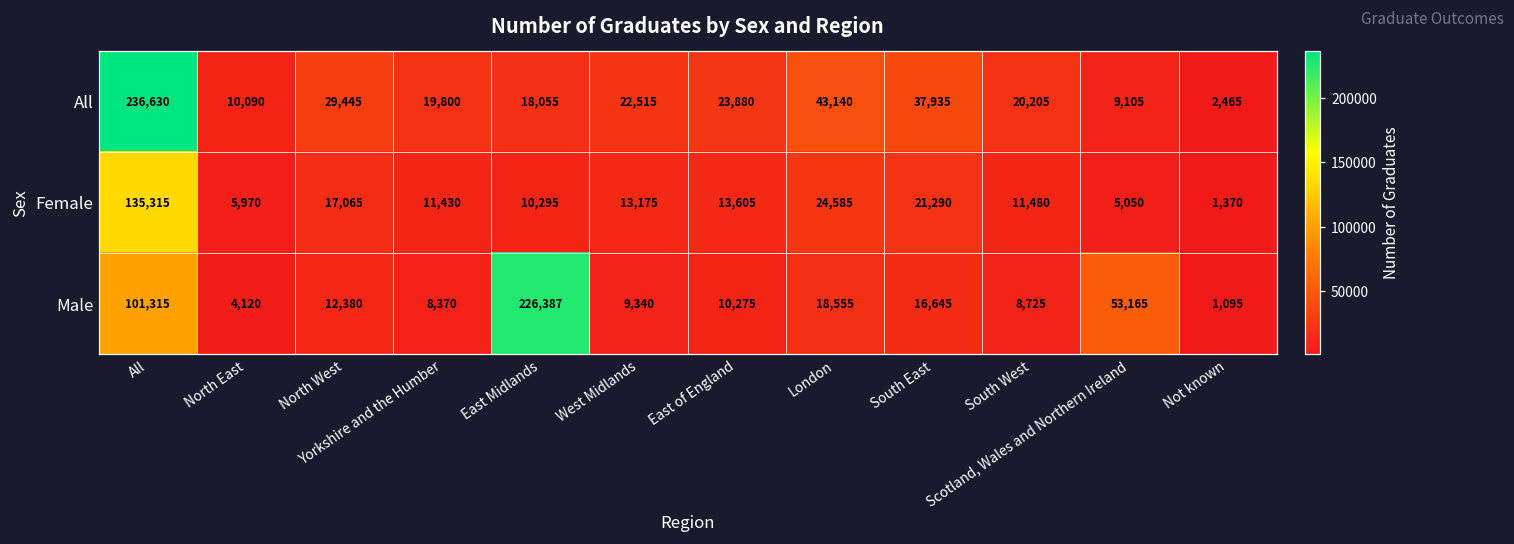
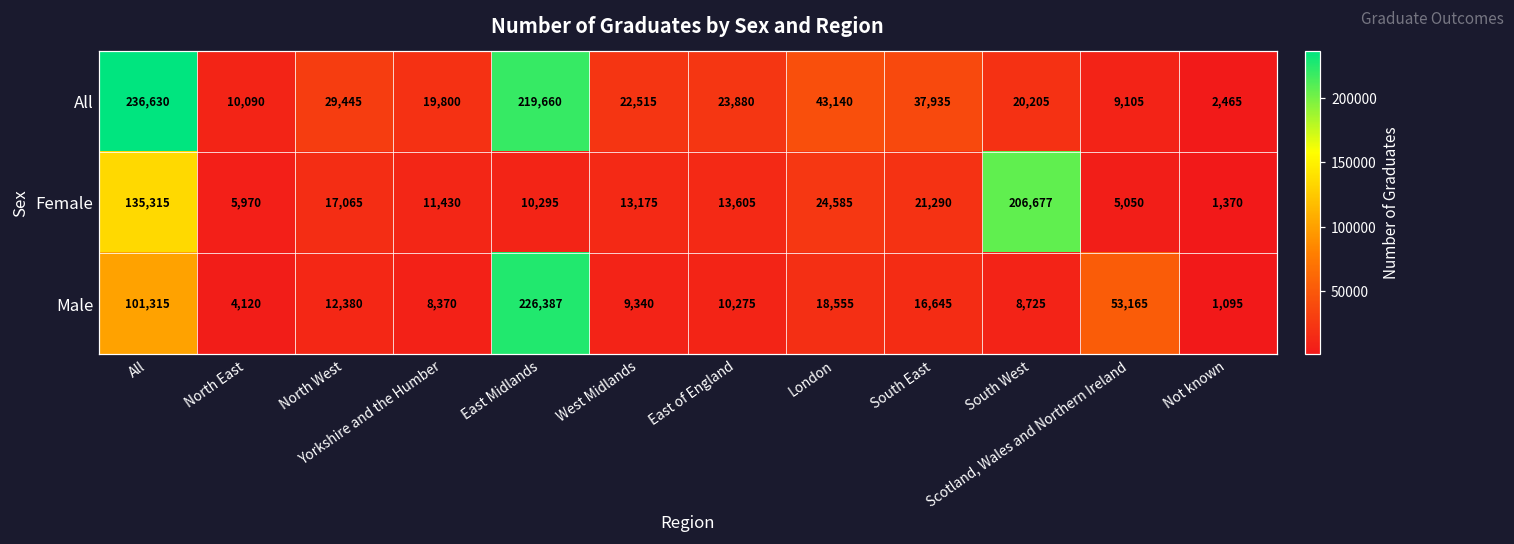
All, East Midlands: 18,055 -> 219,660
Female, South West: 11,480 -> 206,677
